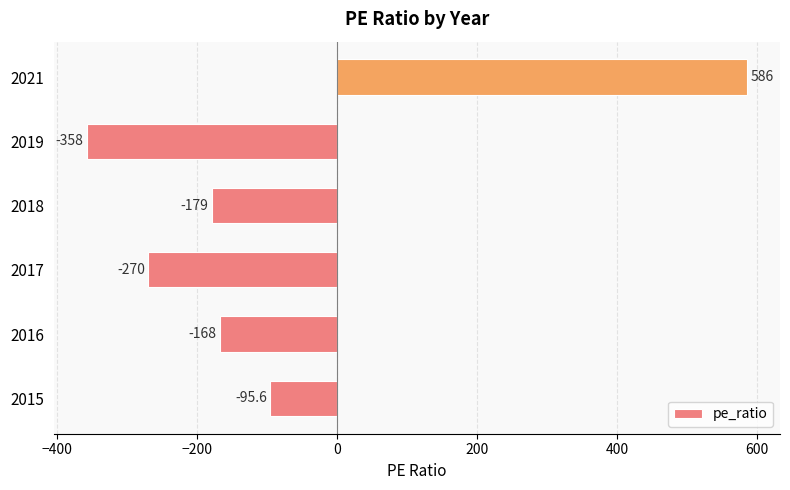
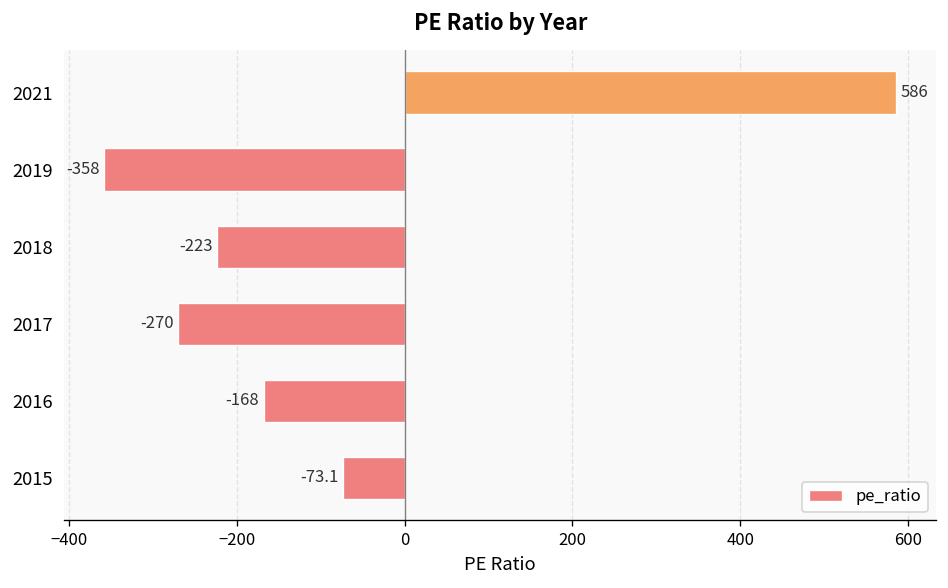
2018: -179 -> -223
2015: -95.6 -> -73.1
